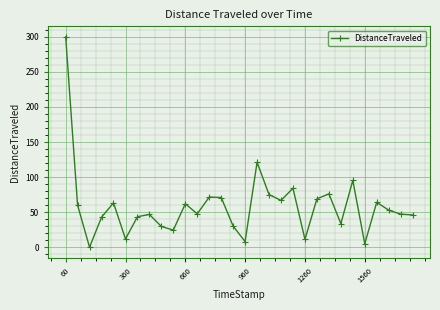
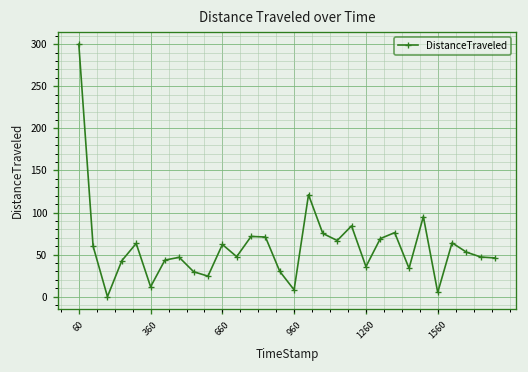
1260: 10 -> 40
